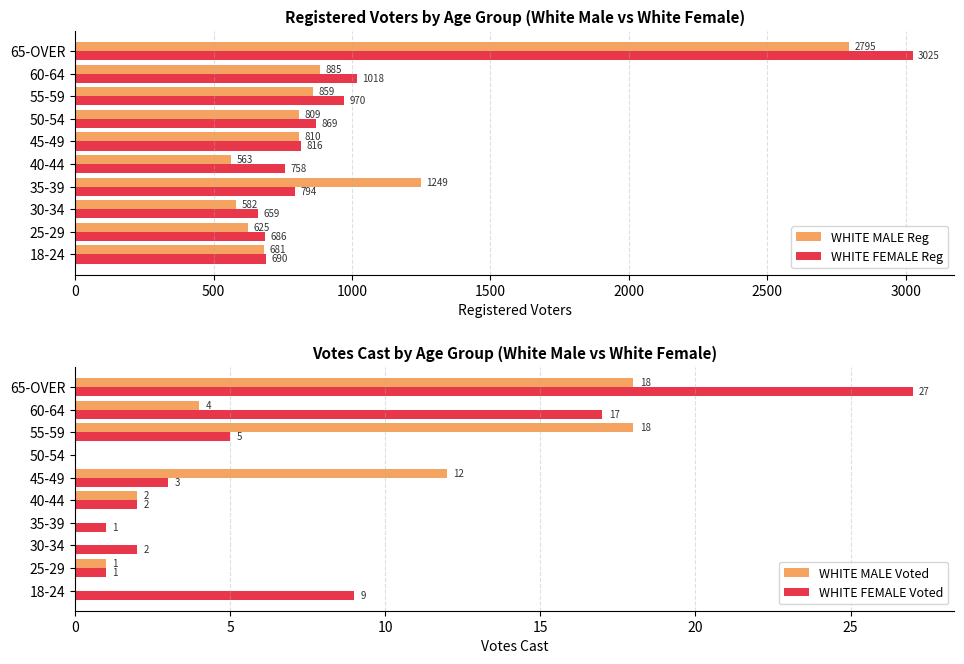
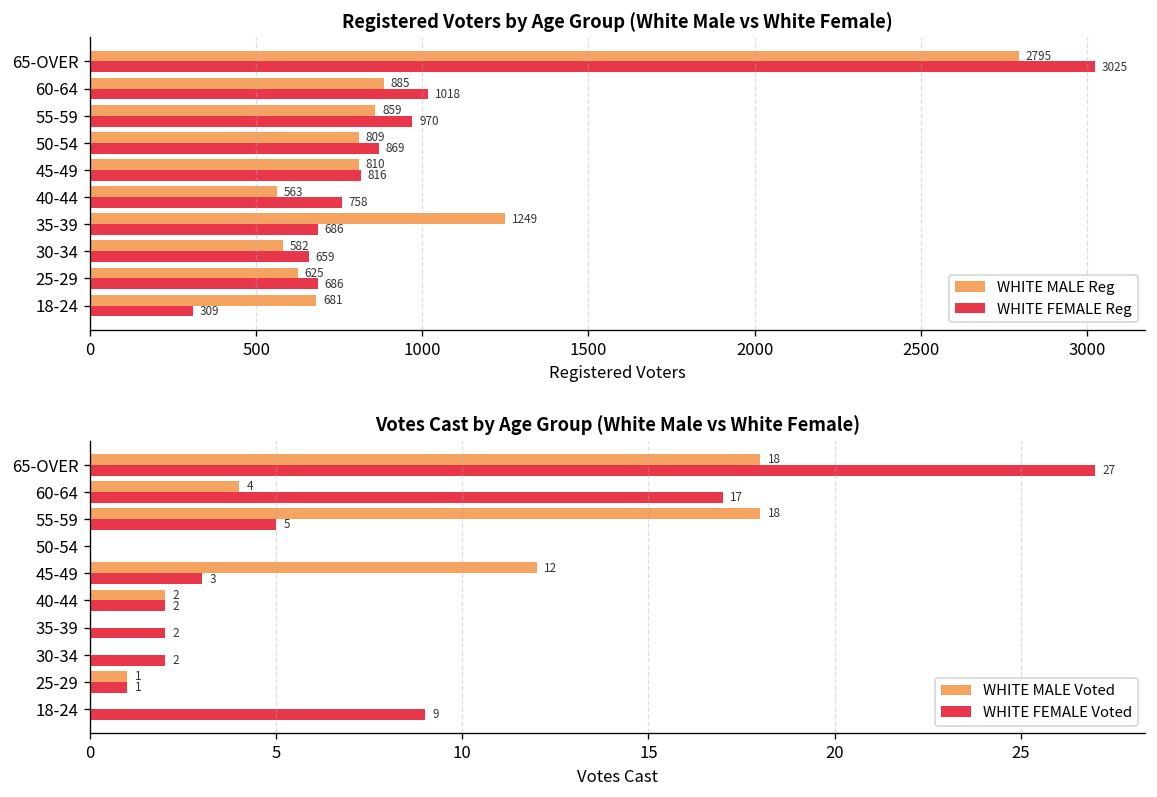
Registered Voters by Age Group (White Male vs White Female), WHITE FEMALE Reg, 35-39: 794 -> 686
Registered Voters by Age Group (White Male vs White Female), WHITE FEMALE Reg, 18-24: 690 -> 309
Votes Cast by Age Group (White Male vs White Female), WHITE FEMALE Voted, 35-39: 1 -> 2
